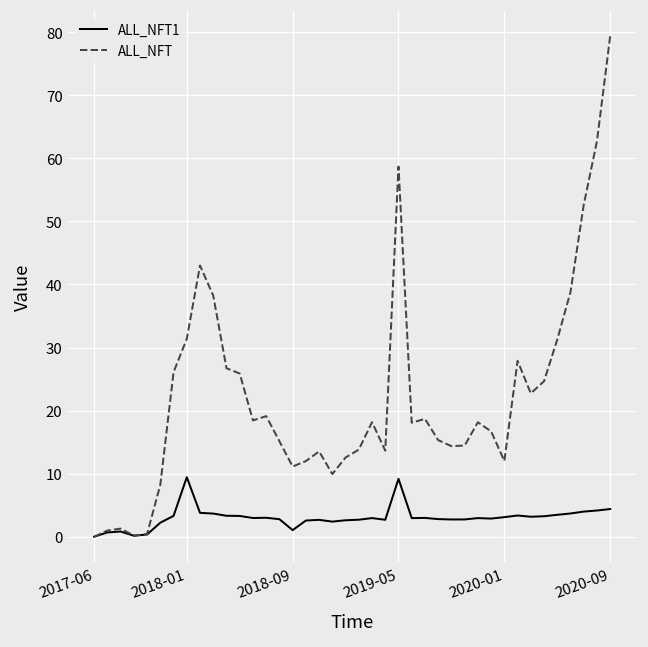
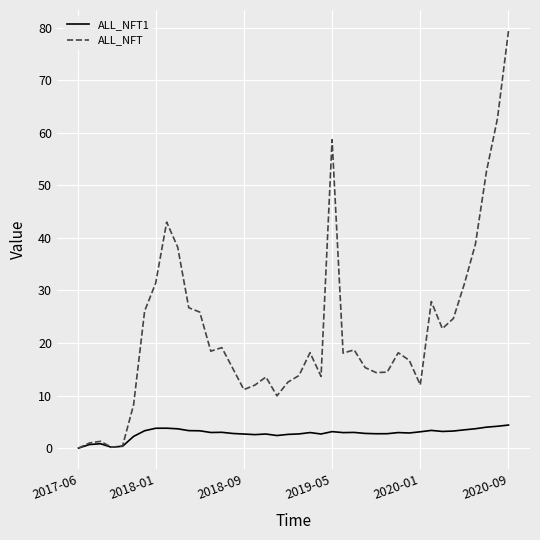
ALL_NFT1, 2018-01: 9 -> 4
ALL_NFT1, 2018-09: 1 -> 3
ALL_NFT1, 2019-05: 9 -> 3
